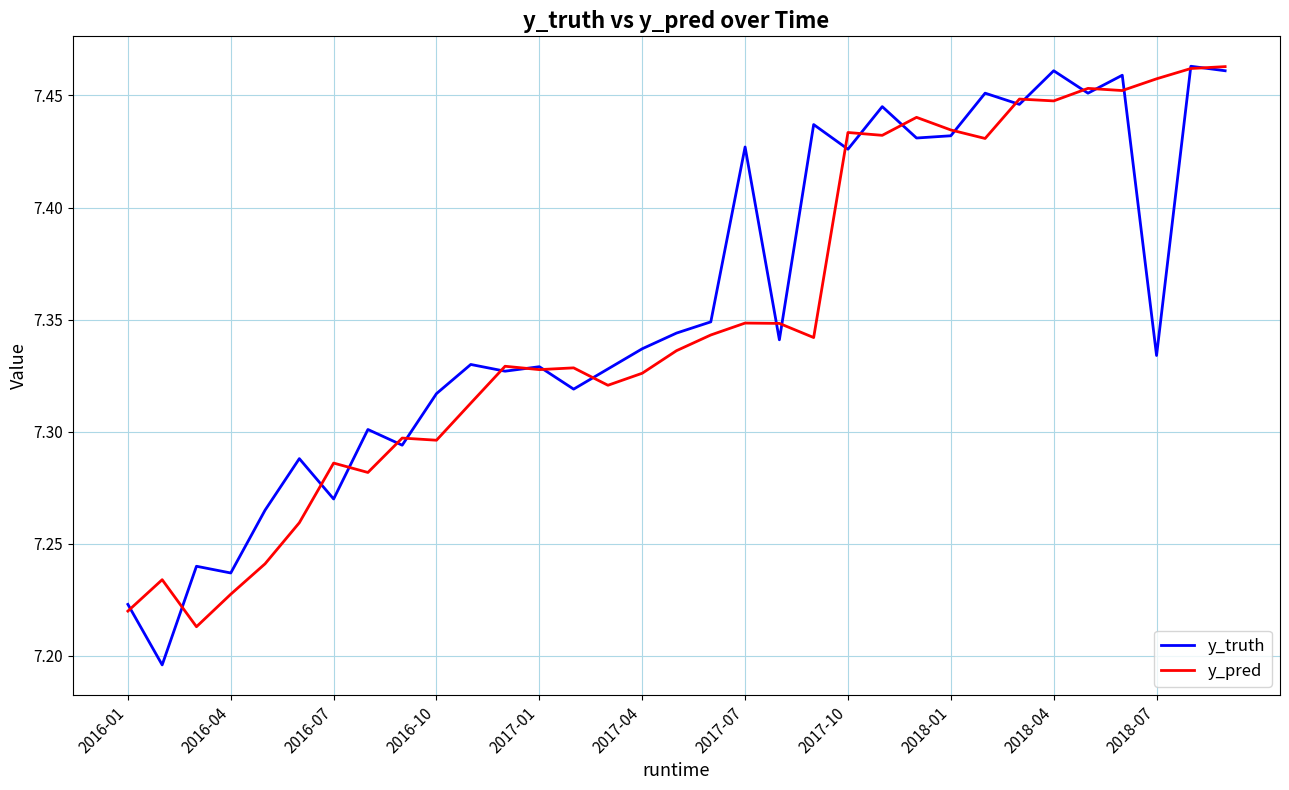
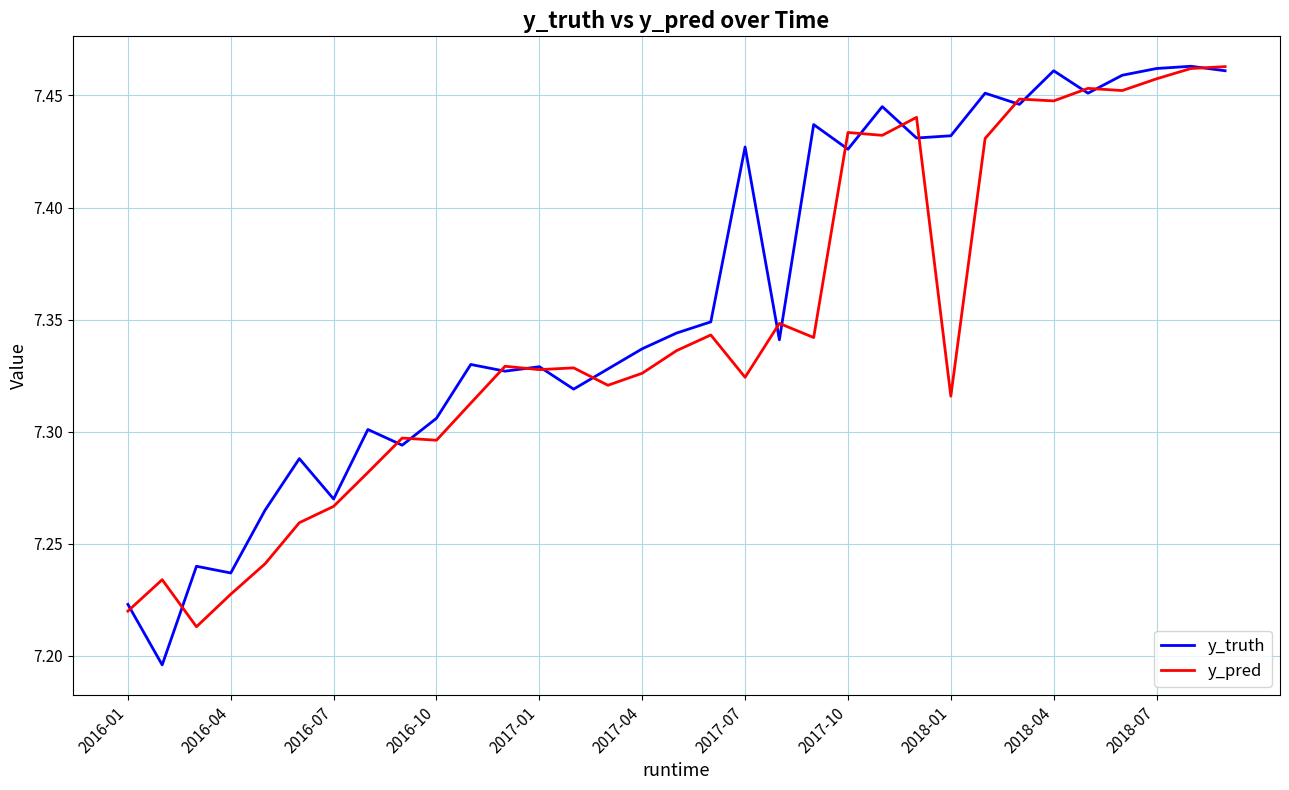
y_pred, 2016-07: 7.286 -> 7.267
y_truth, 2016-10: 7.317 -> 7.306
y_pred, 2017-07: 7.348 -> 7.324
y_pred, 2018-01: 7.435 -> 7.316
y_truth, 2018-07: 7.334 -> 7.462
